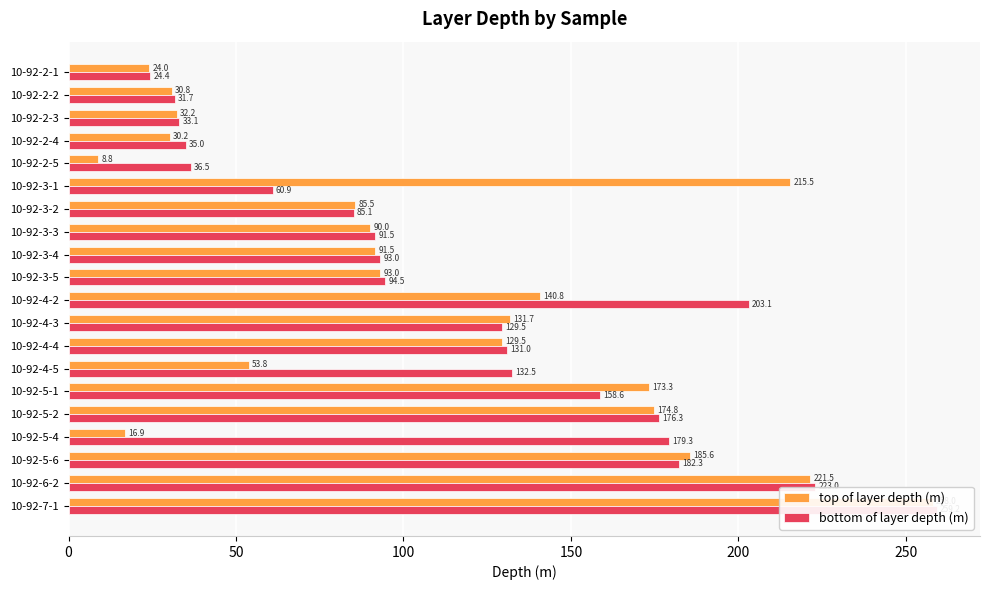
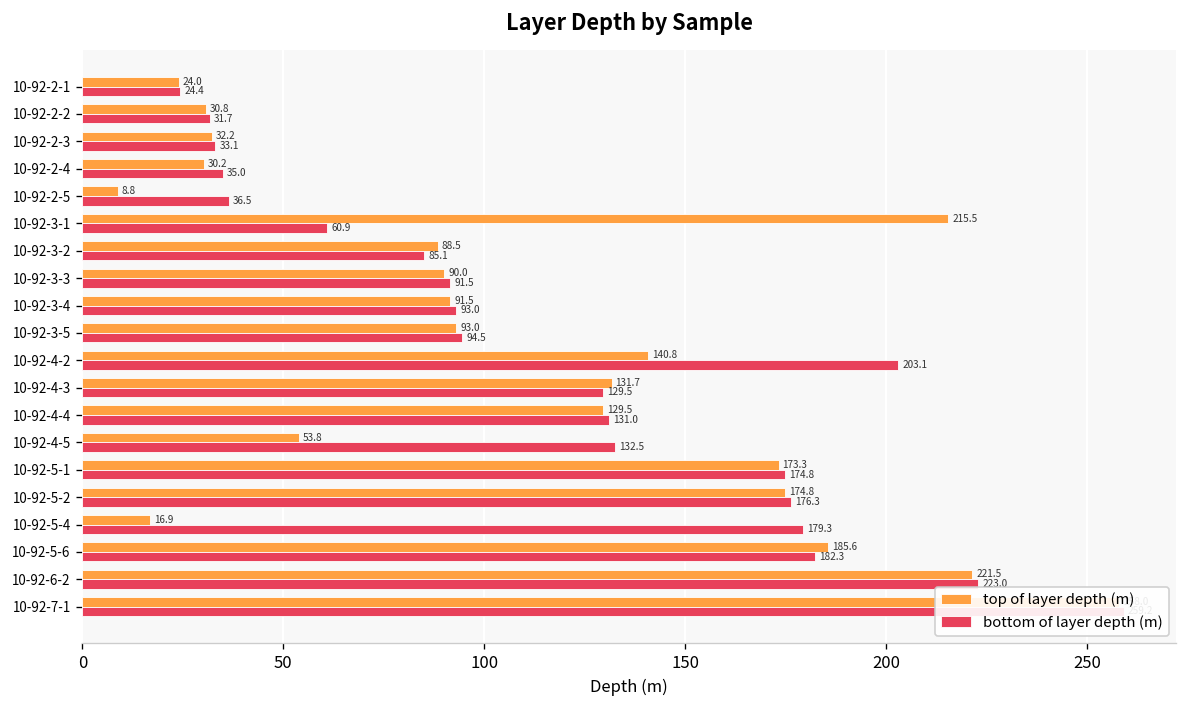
top of layer depth (m), 10-92-3-2: 85.5 -> 88.5
bottom of layer depth (m), 10-92-5-1: 158.6 -> 174.8
